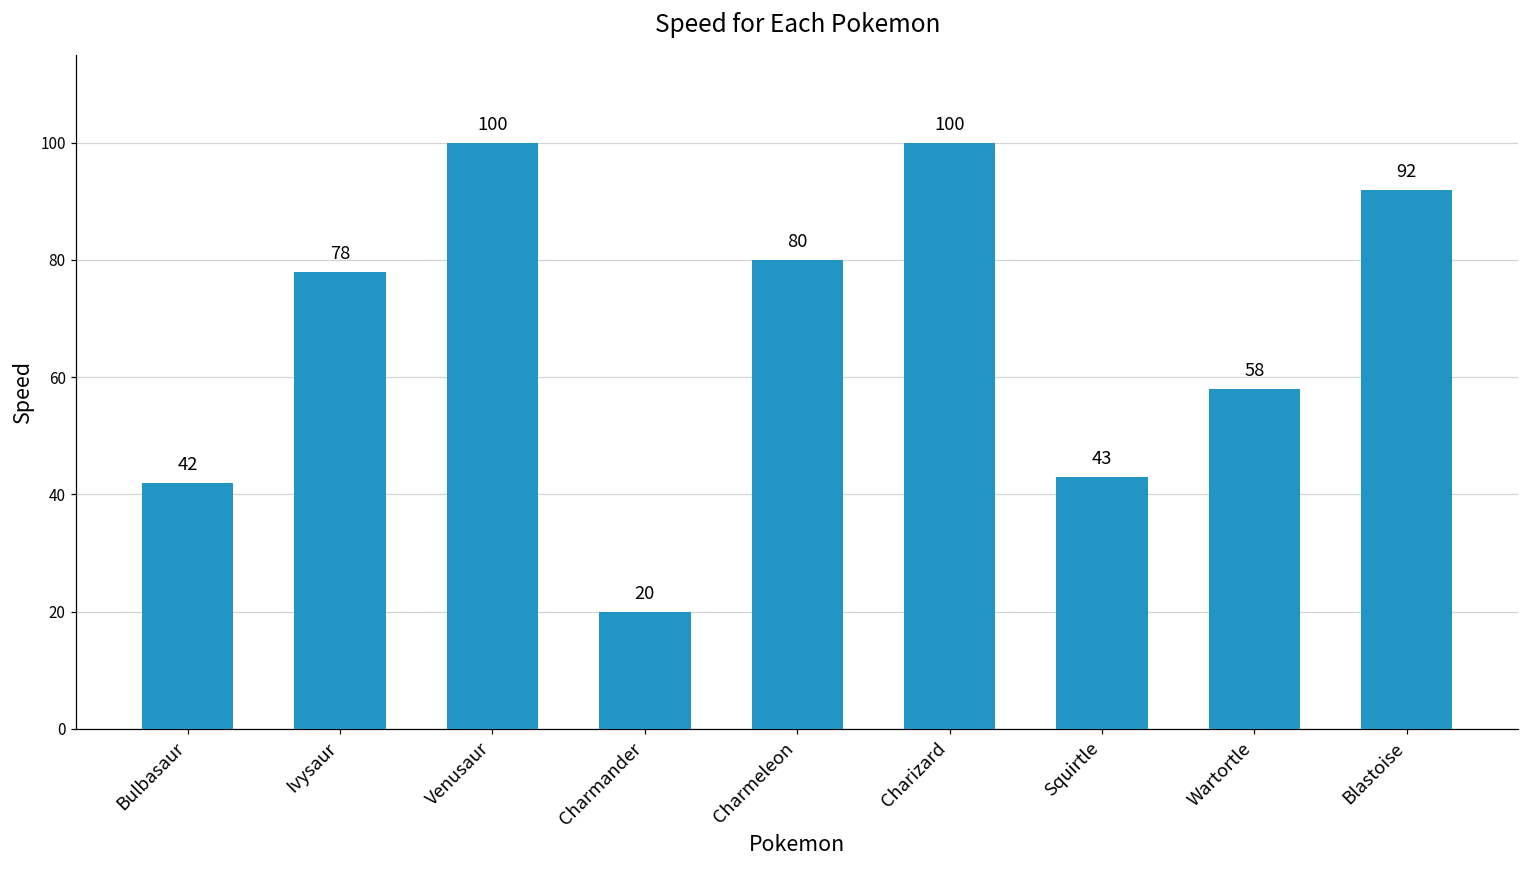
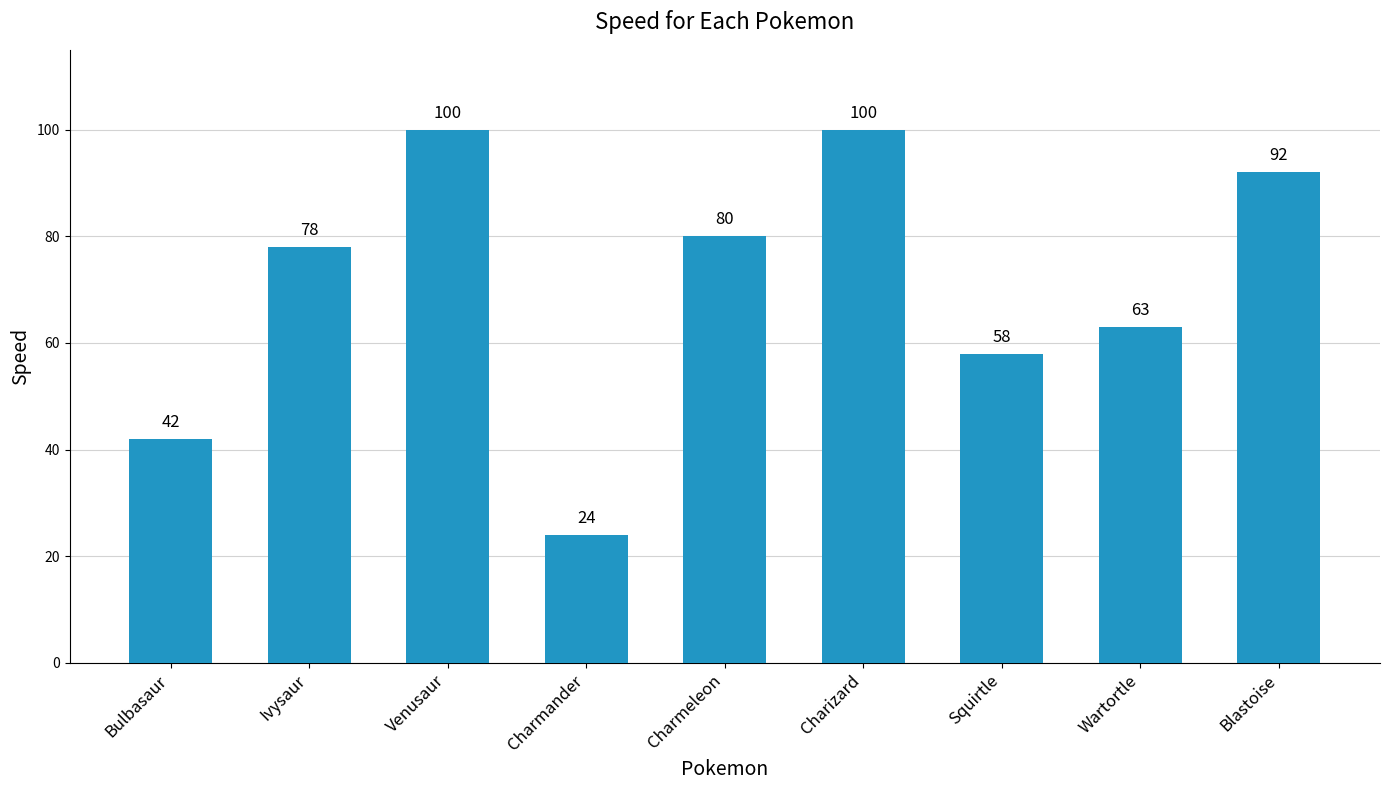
Charmander: 20 -> 24
Squirtle: 43 -> 58
Wartortle: 58 -> 63
